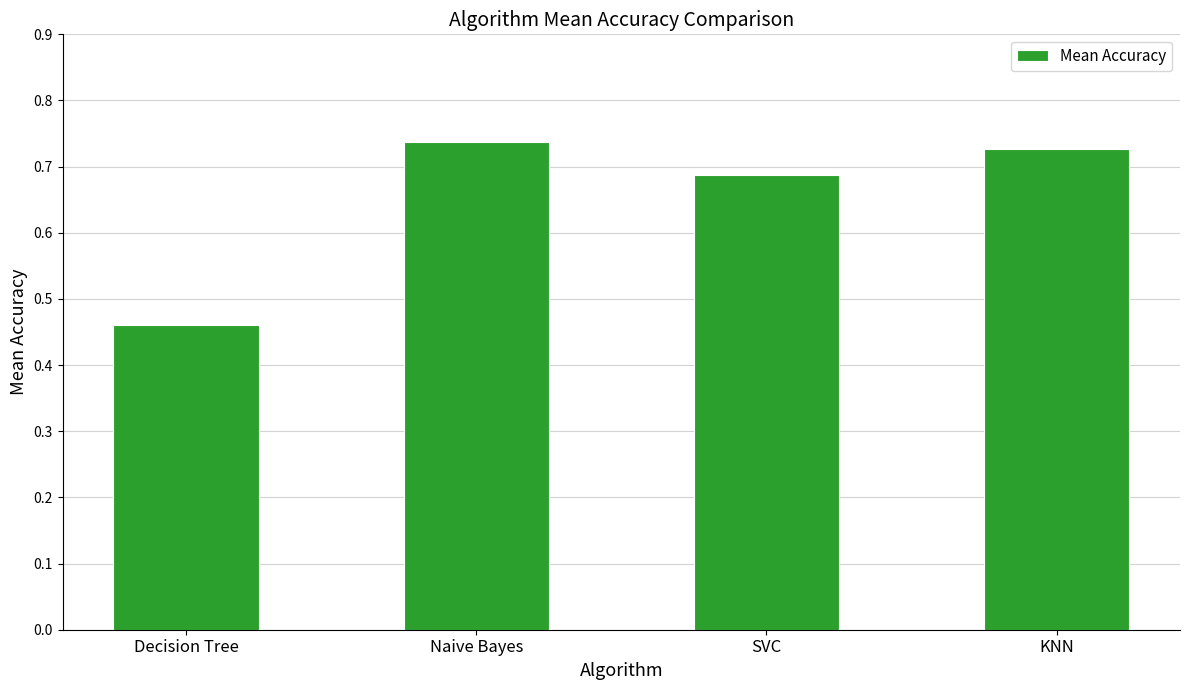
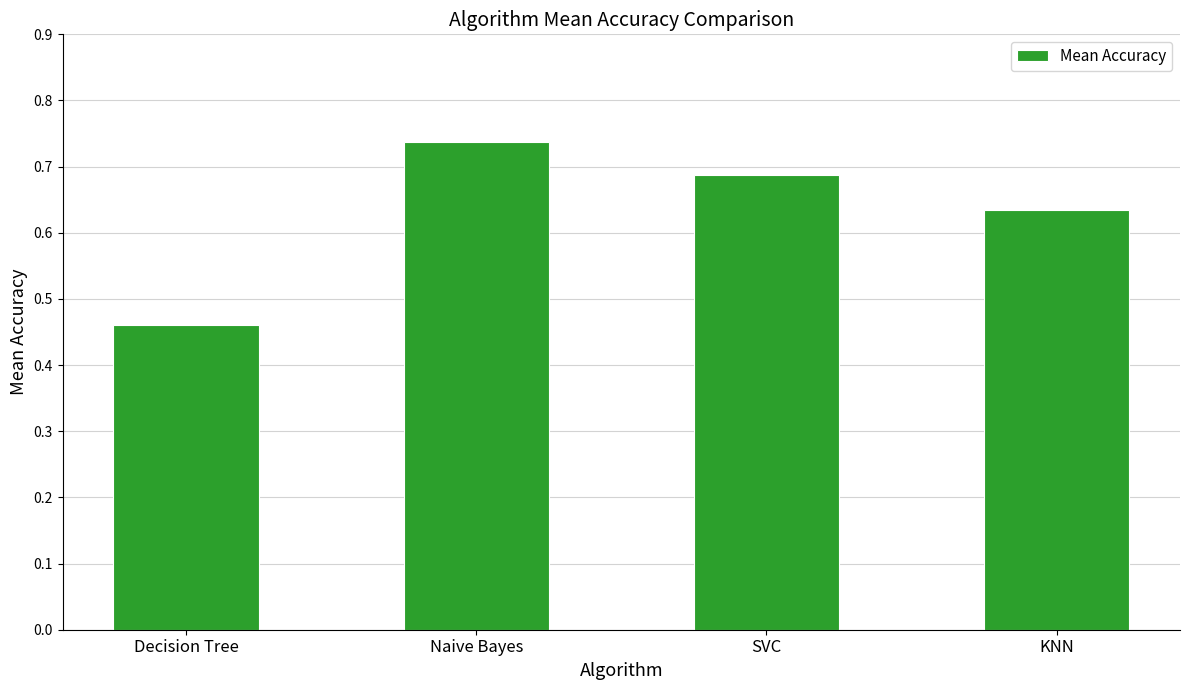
KNN: 0.73 -> 0.63
